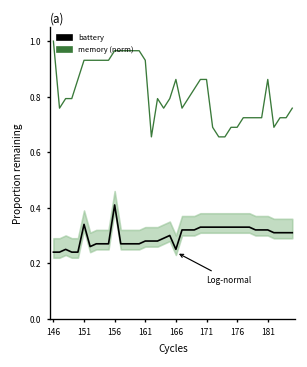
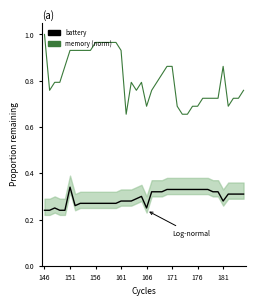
battery, 156: 0.41 -> 0.27
memory (norm), 166: 0.86 -> 0.69
battery, 181: 0.32 -> 0.28
